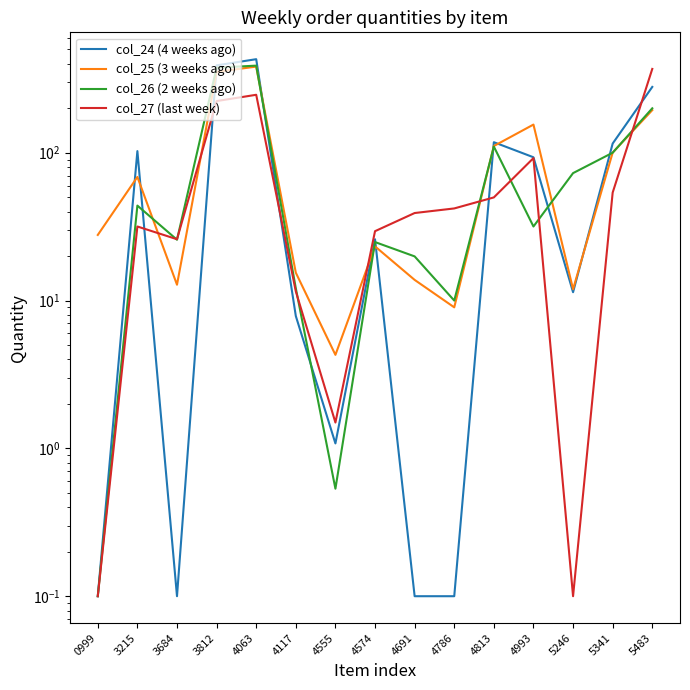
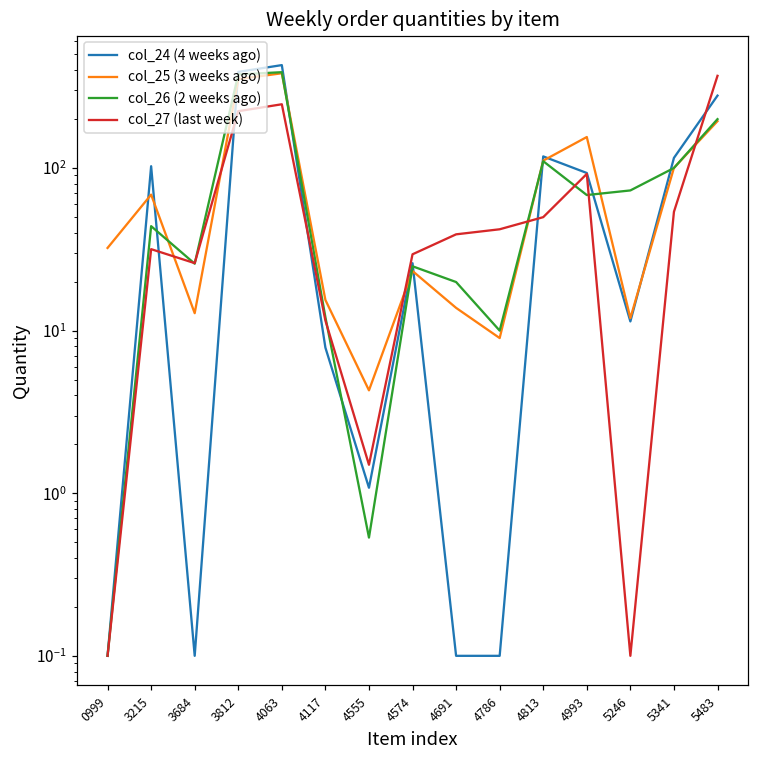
col_25 (3 weeks ago), 0999: 28 -> 32
col_26 (2 weeks ago), 4993: 32 -> 70
